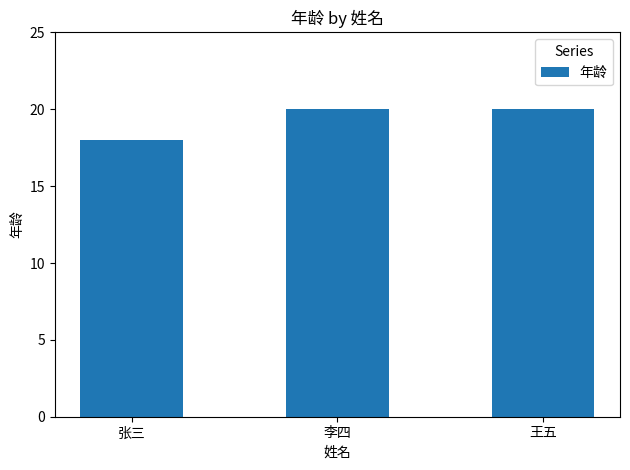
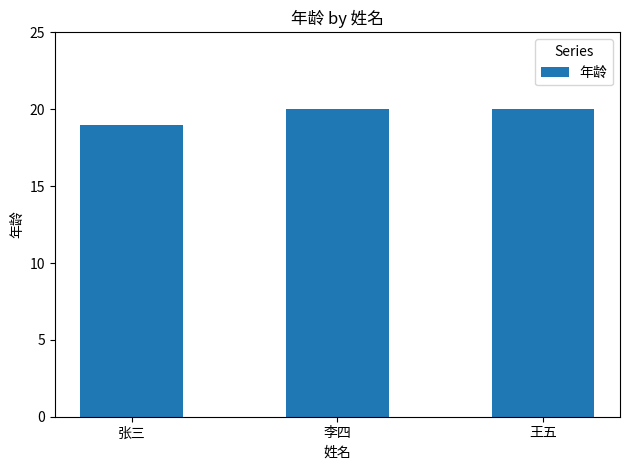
张三: 18 -> 19
